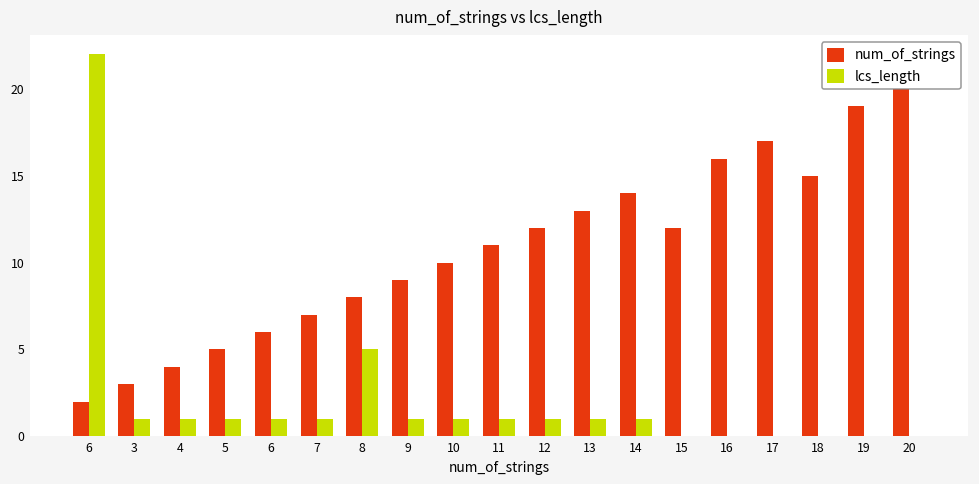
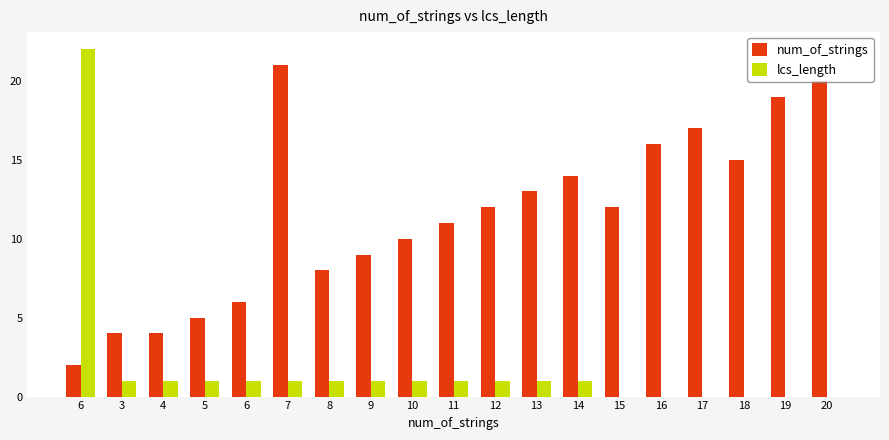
num_of_strings, 3: 3 -> 4
num_of_strings, 7: 7 -> 21
lcs_length, 8: 5 -> 1
